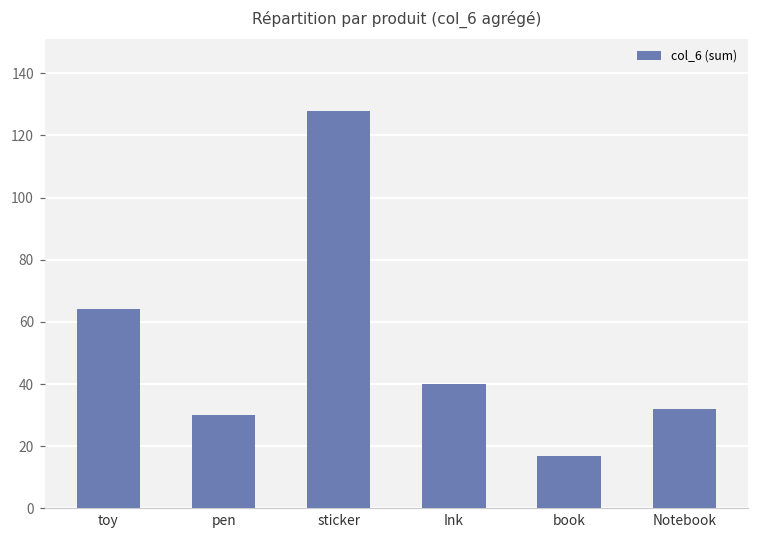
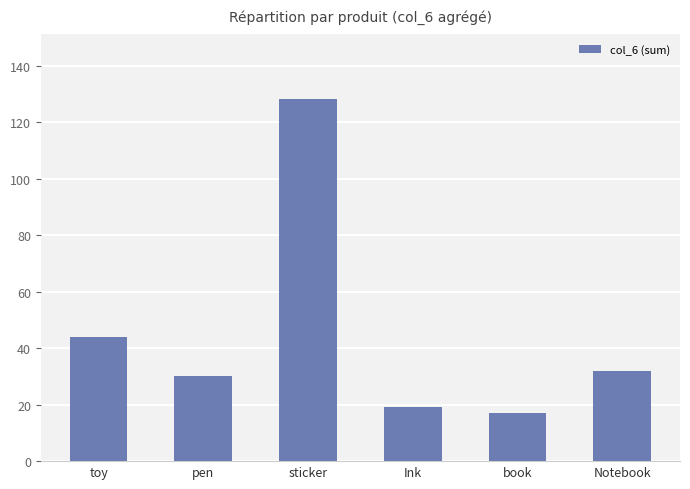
toy: 64 -> 44
Ink: 40 -> 19
